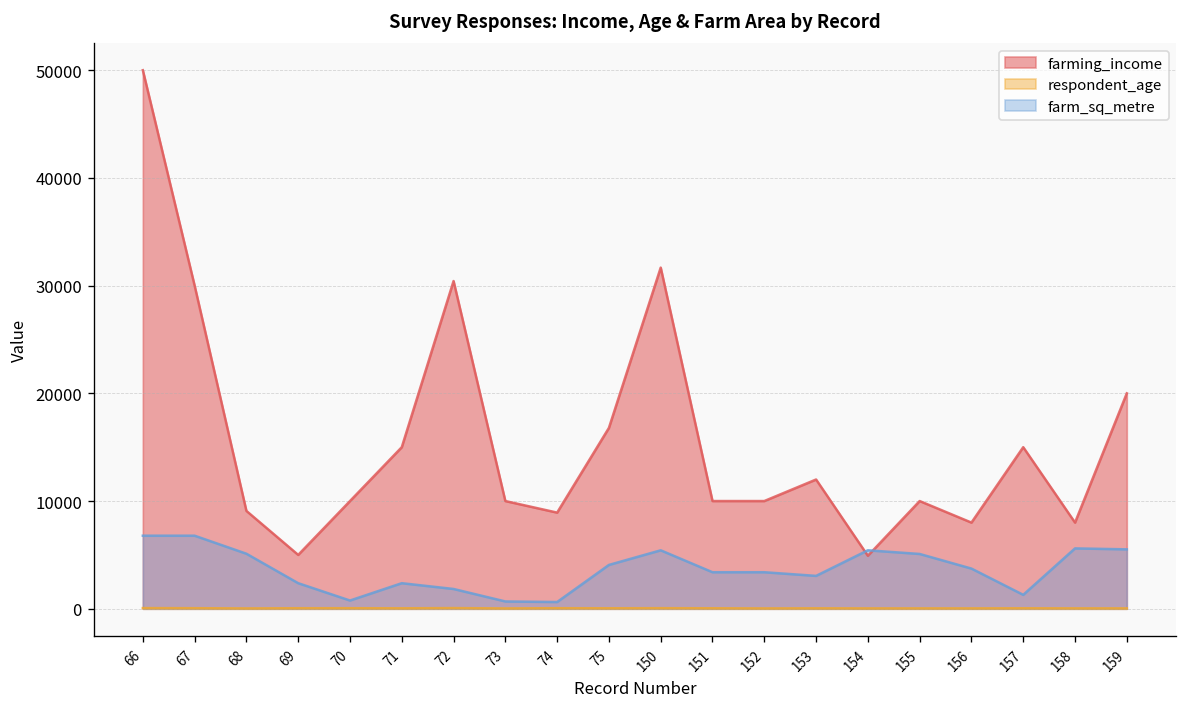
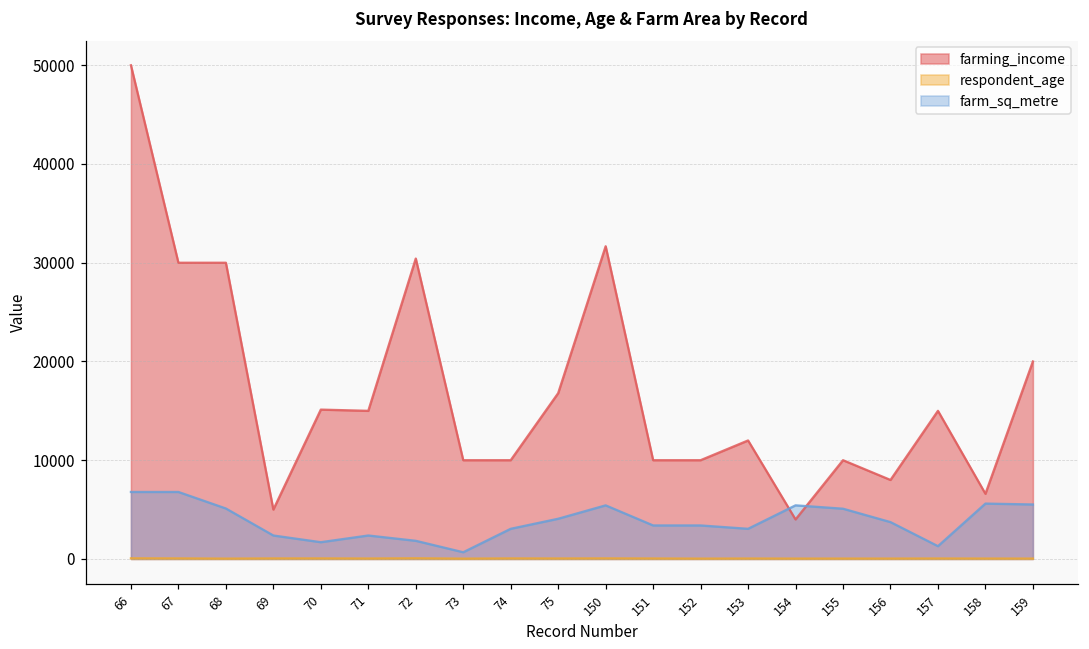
farming_income, 68: 9000 -> 30000
farming_income, 70: 10000 -> 15000
farm_sq_metre, 70: 1000 -> 2000
farming_income, 74: 9000 -> 10000
farm_sq_metre, 74: 1000 -> 3000
farming_income, 154: 5000 -> 4000
farming_income, 158: 8000 -> 7000
